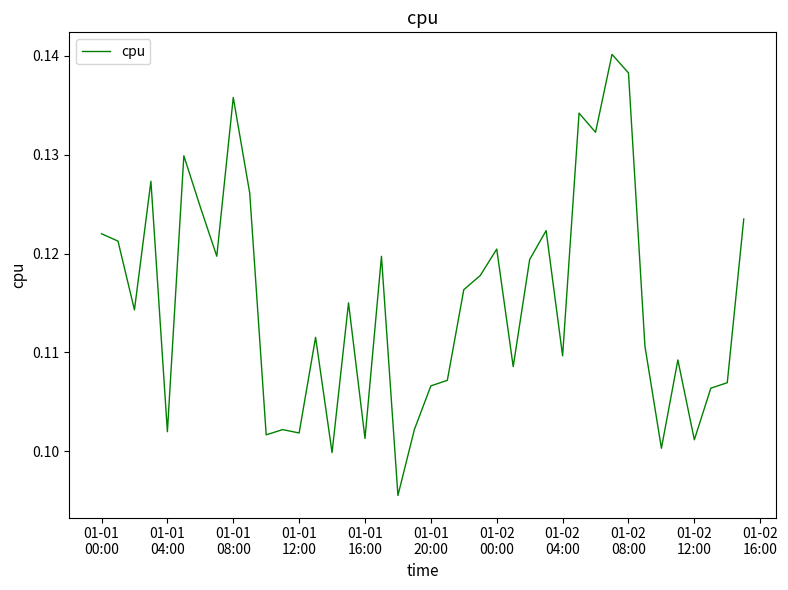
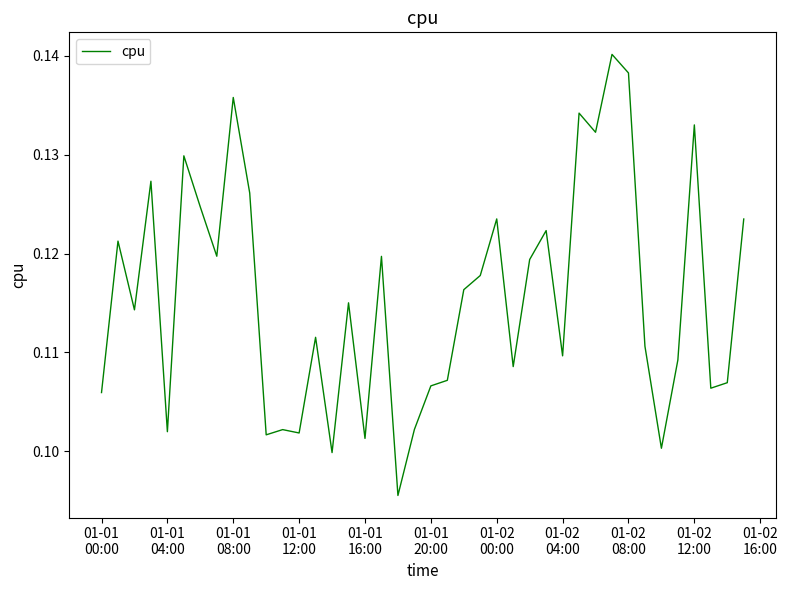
01-01 00:00: 0.122 -> 0.106
01-02 00:00: 0.120 -> 0.124
01-02 12:00: 0.101 -> 0.133
